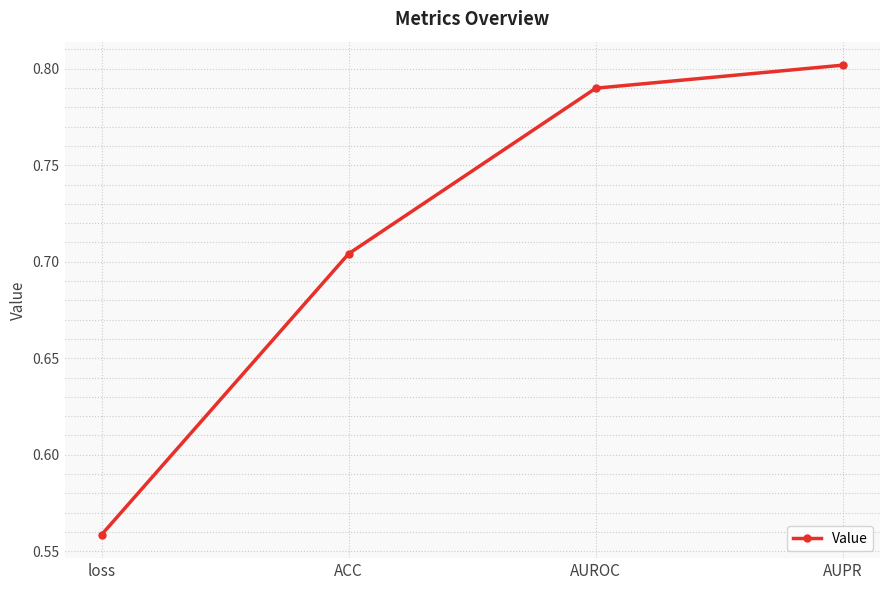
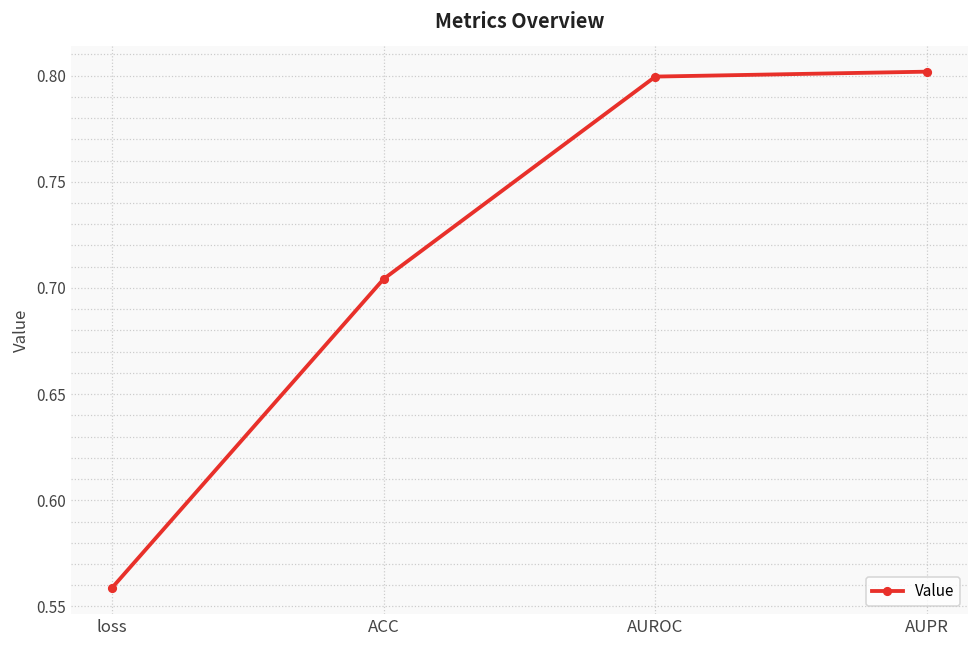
AUROC: 0.790 -> 0.800
